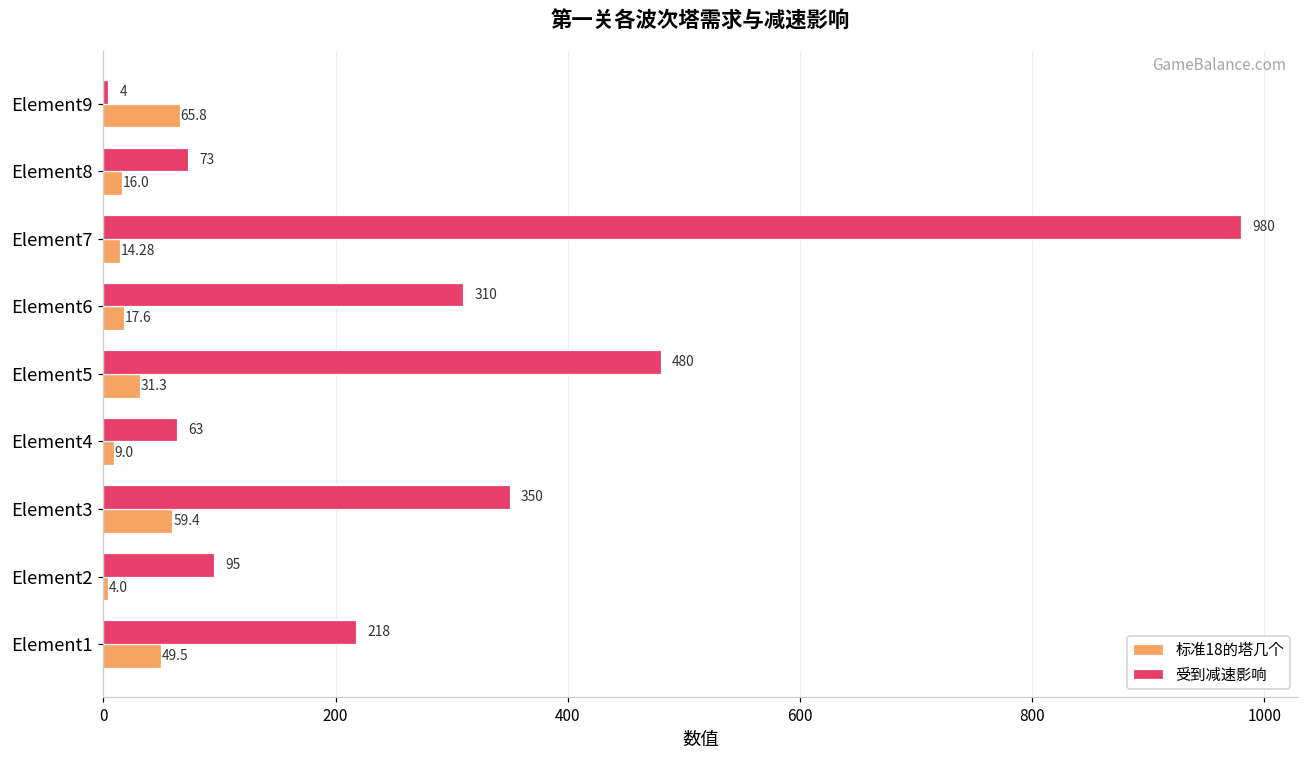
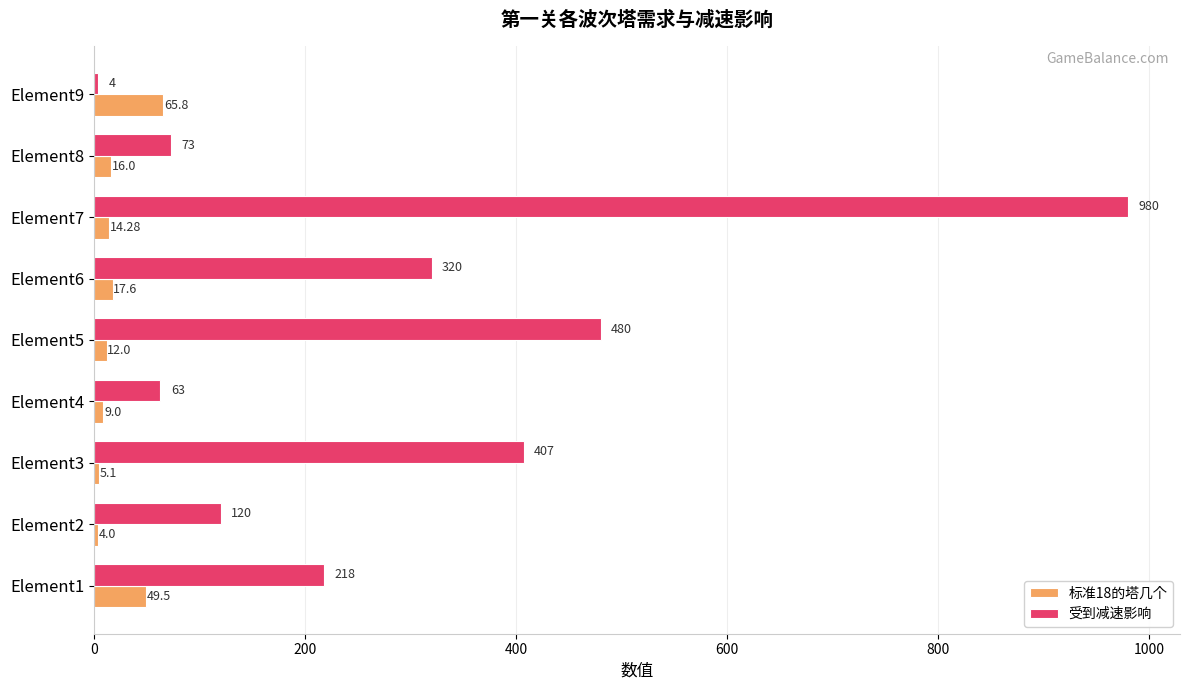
受到减速影响, Element6: 310 -> 320
标准18的塔几个, Element5: 31.3 -> 12.0
受到减速影响, Element3: 350 -> 407
标准18的塔几个, Element3: 59.4 -> 5.1
受到减速影响, Element2: 95 -> 120
